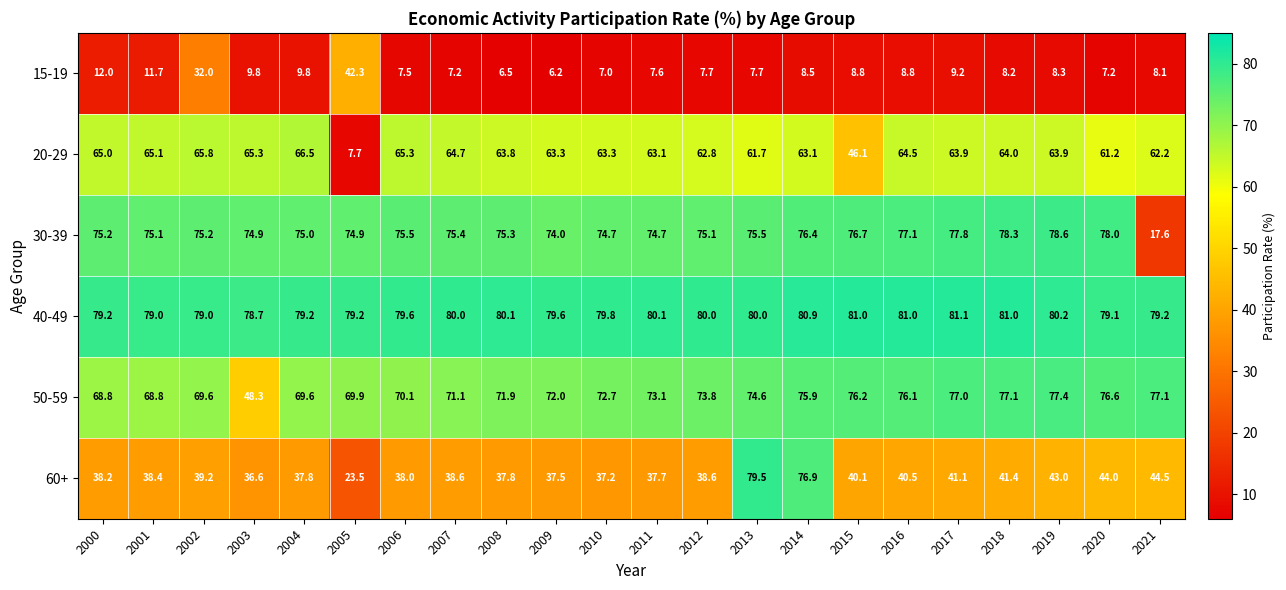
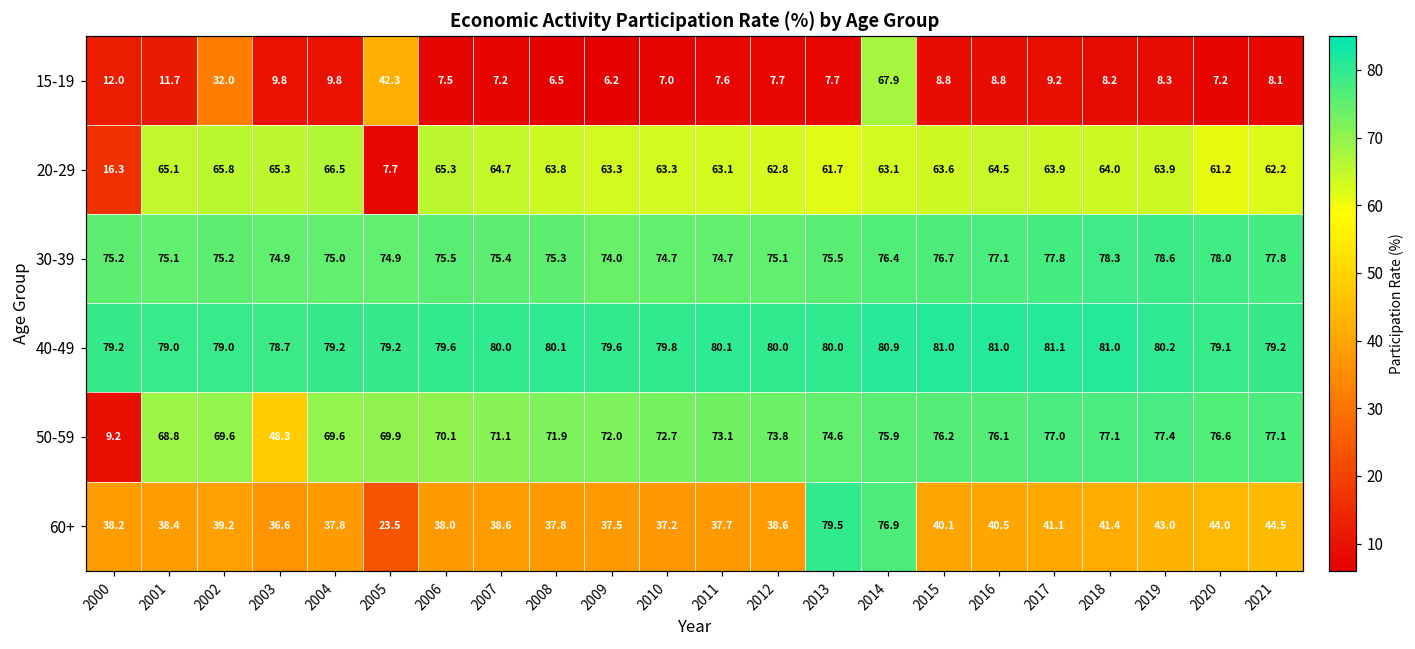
15-19, 2014: 8.5 -> 67.9
20-29, 2000: 65.0 -> 16.3
20-29, 2015: 46.1 -> 63.6
30-39, 2021: 17.6 -> 77.8
50-59, 2000: 68.8 -> 9.2
